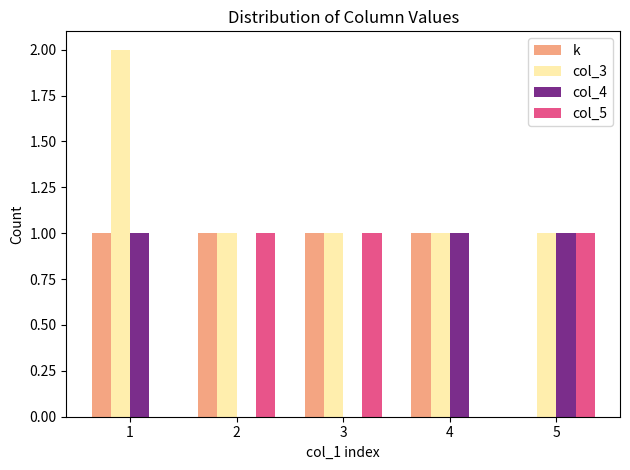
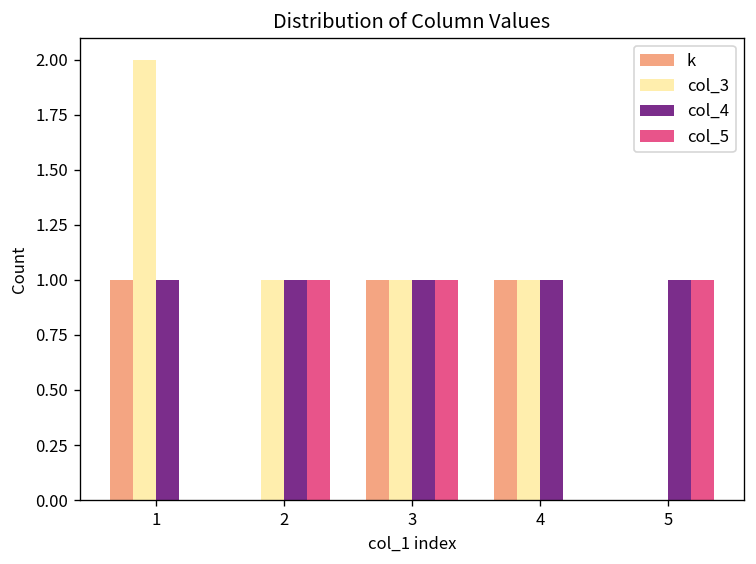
k, 2: 1 -> 0
col_4, 2: 0 -> 1
col_4, 3: 0 -> 1
col_3, 5: 1 -> 0
